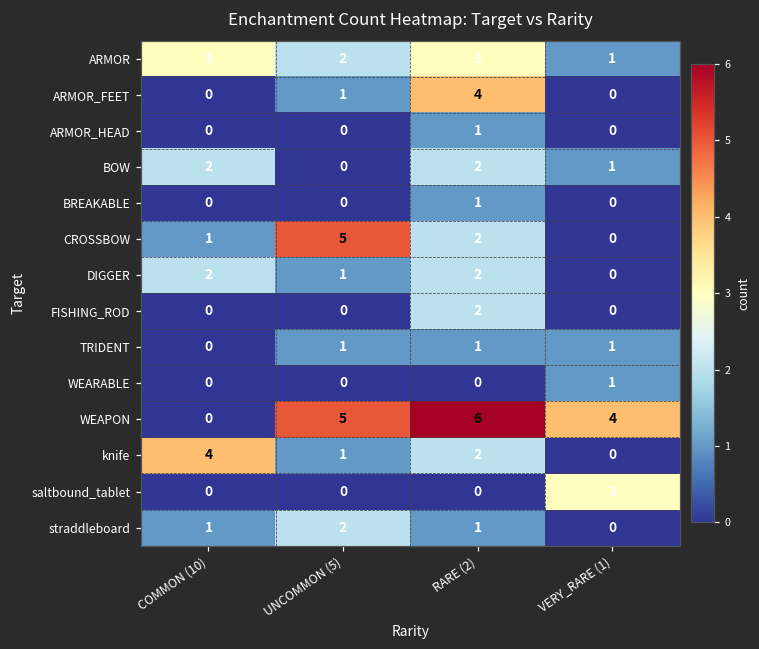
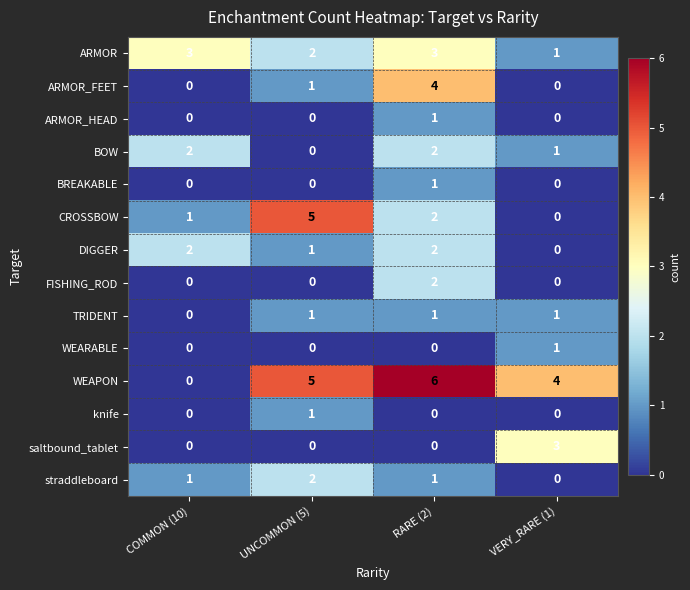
knife, COMMON (10): 4 -> 0
knife, RARE (2): 2 -> 0
